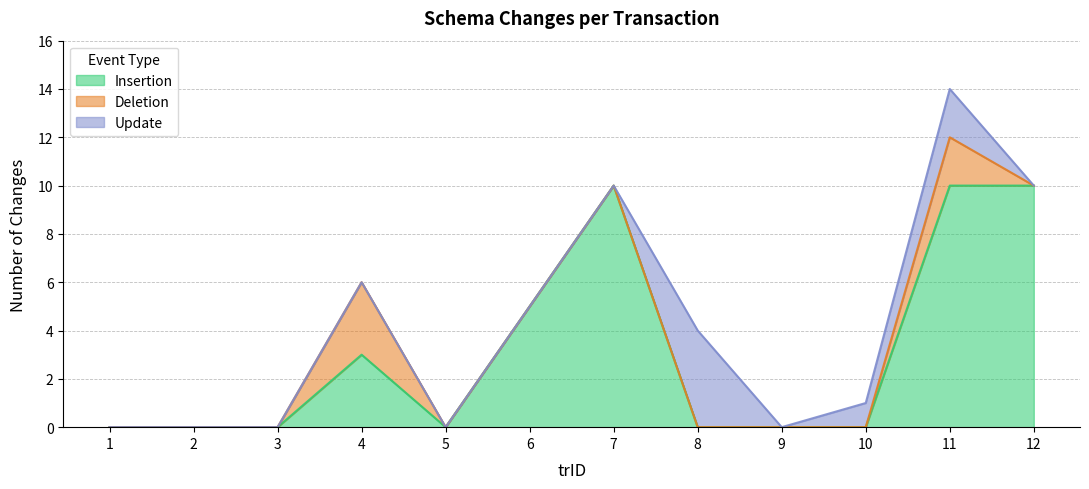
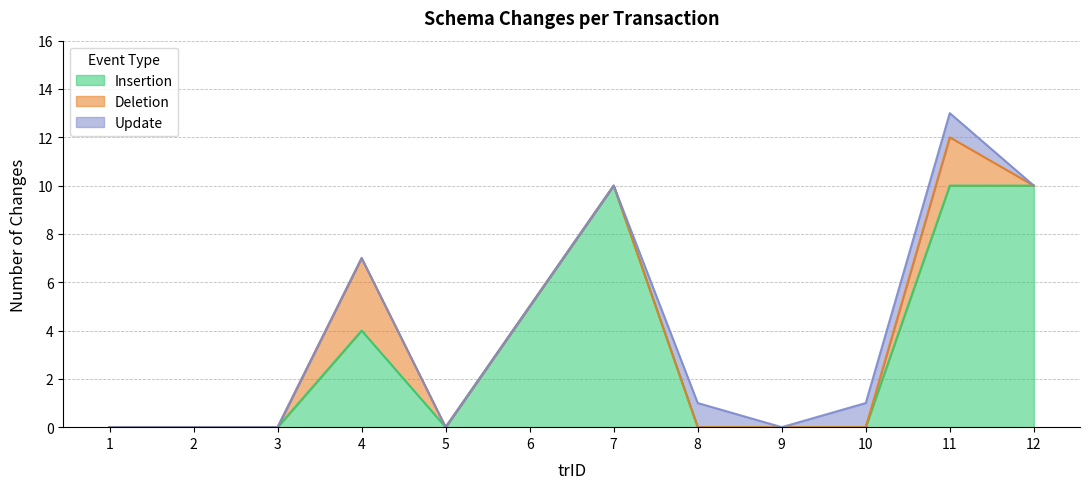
Insertion, 4: 3 -> 4
Update, 8: 4 -> 1
Update, 11: 2 -> 1
